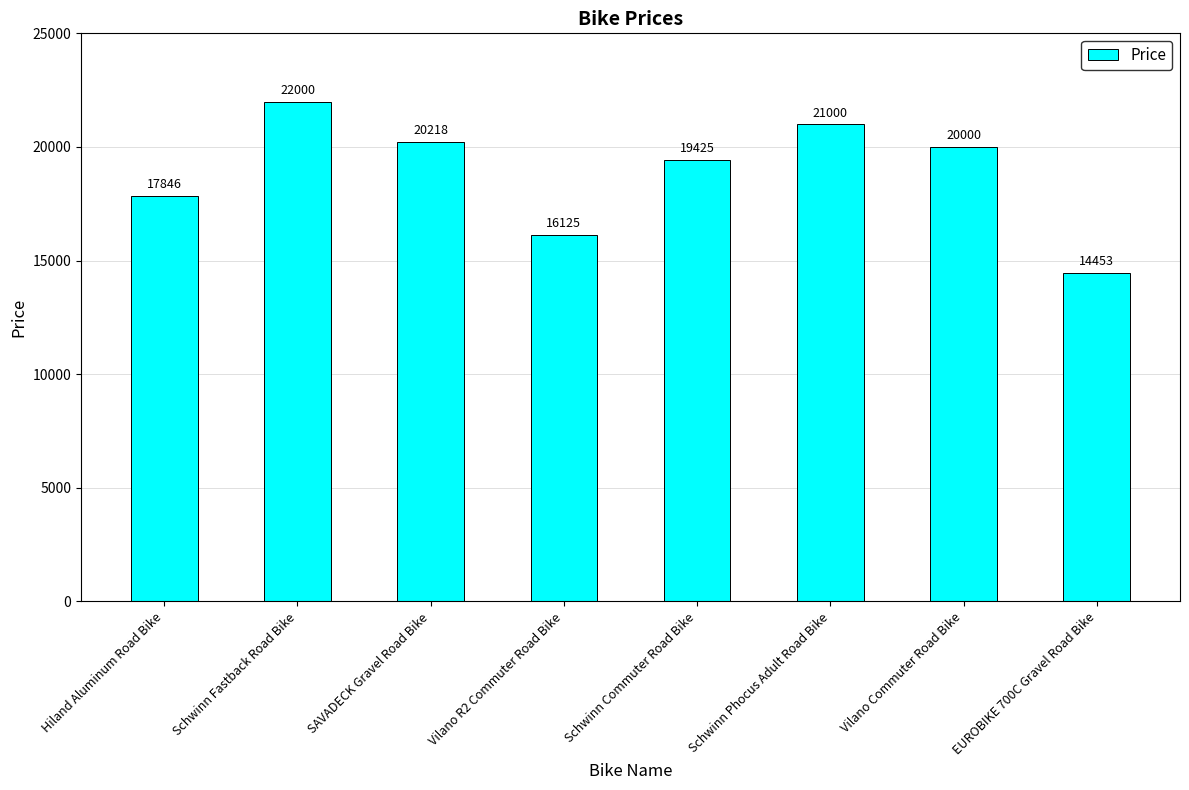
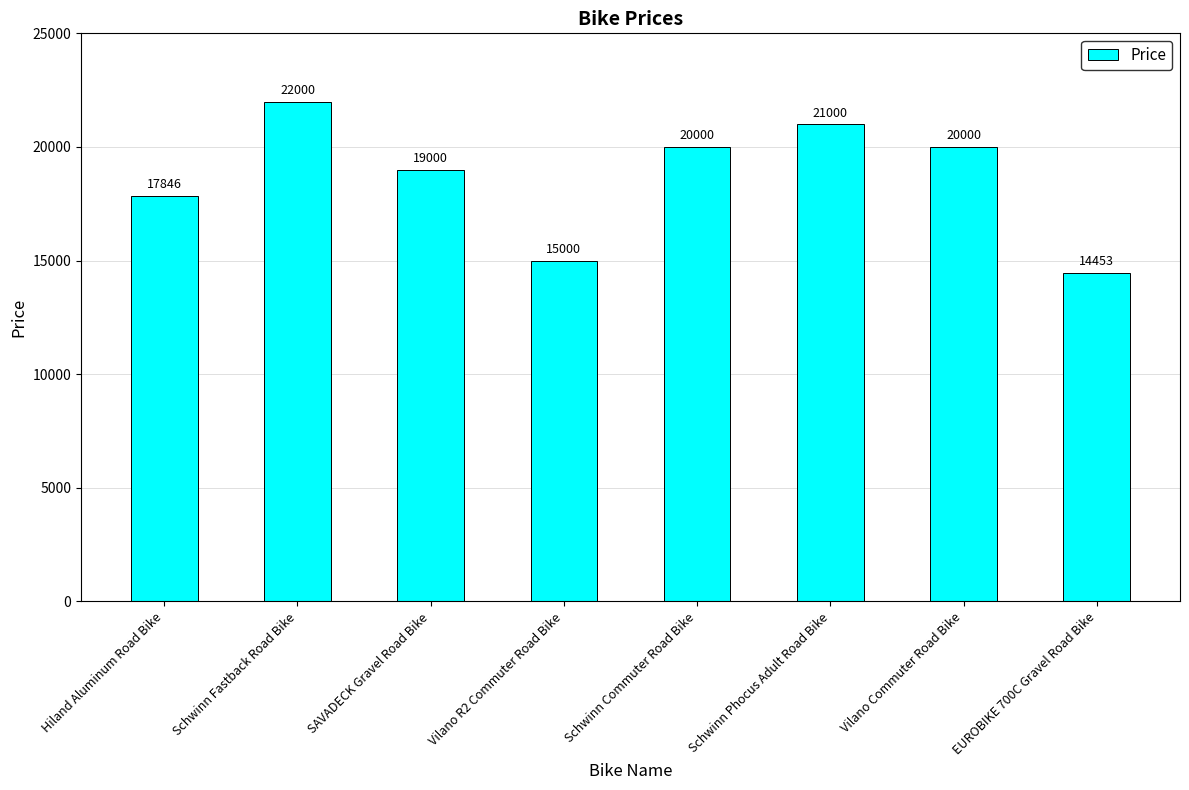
SAVADECK Gravel Road Bike: 20218 -> 19000
Vilano R2 Commuter Road Bike: 16125 -> 15000
Schwinn Commuter Road Bike: 19425 -> 20000
